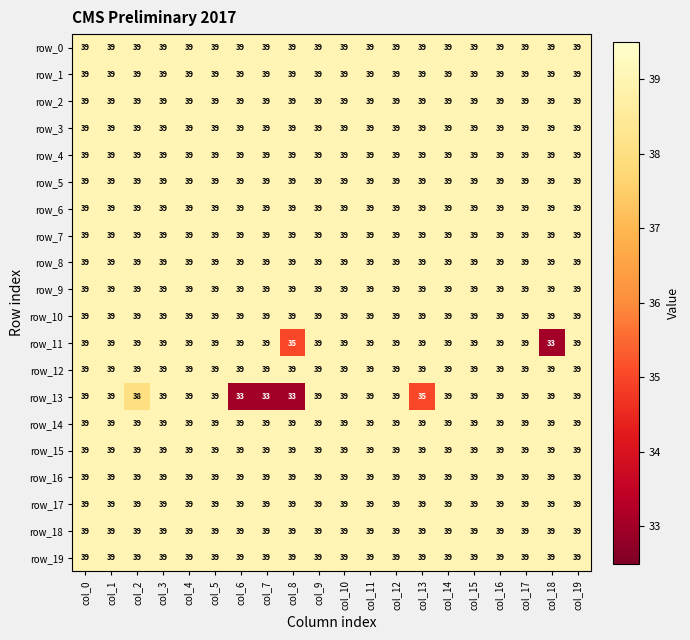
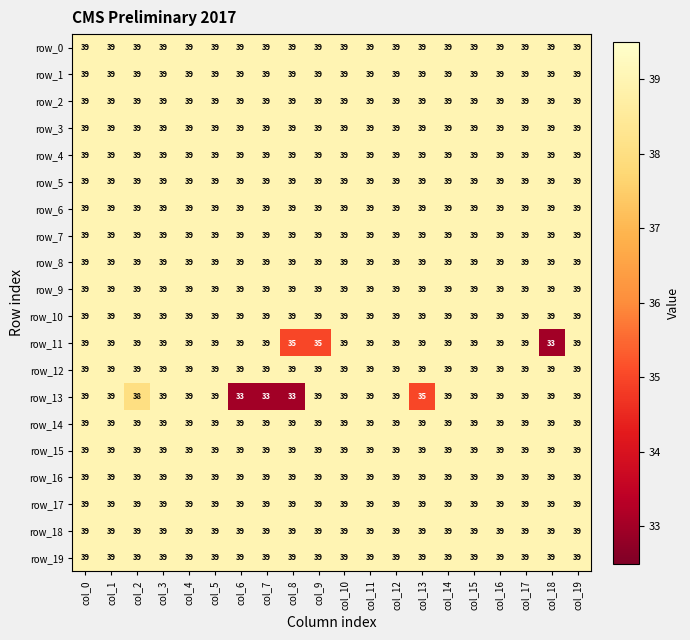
row_11, col_9: 39 -> 35
